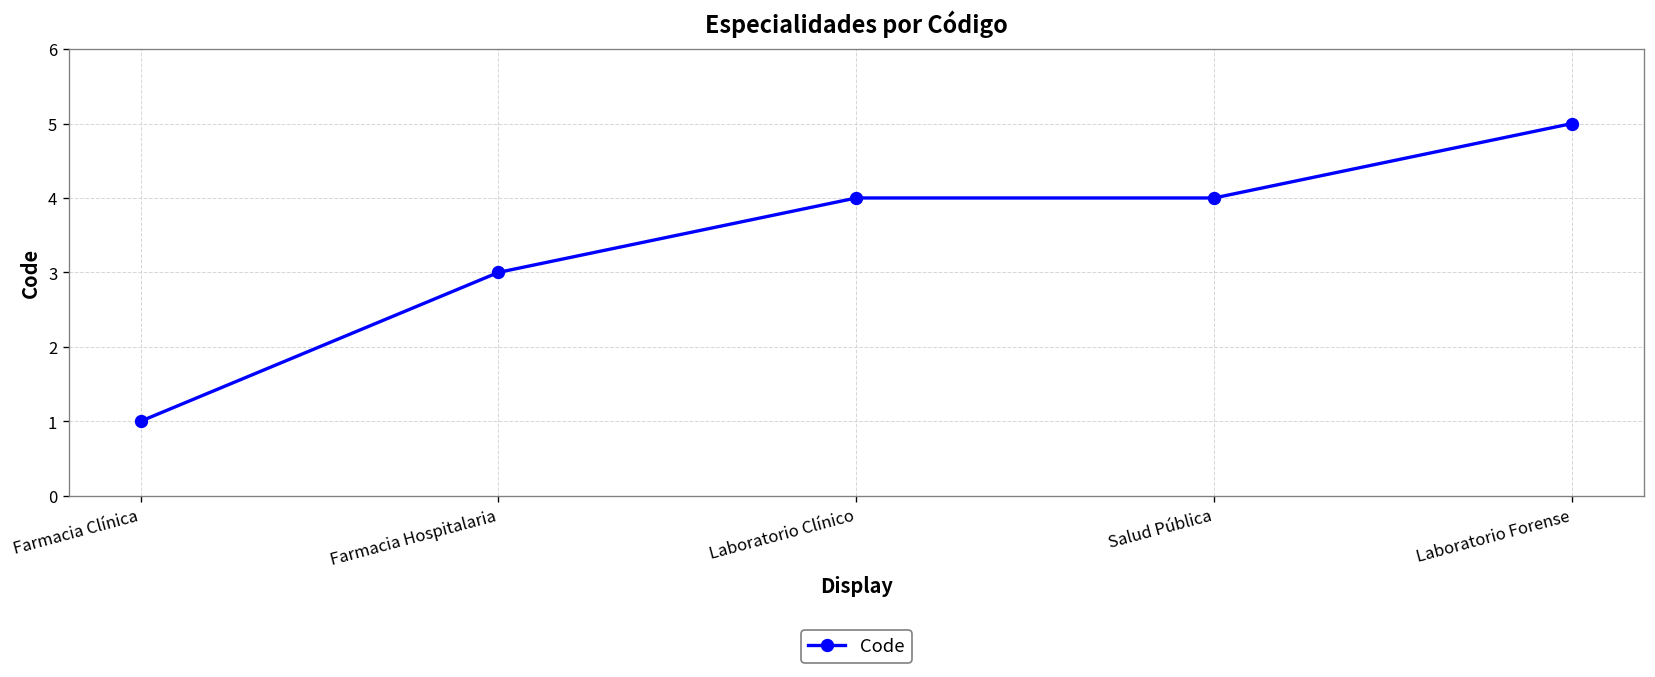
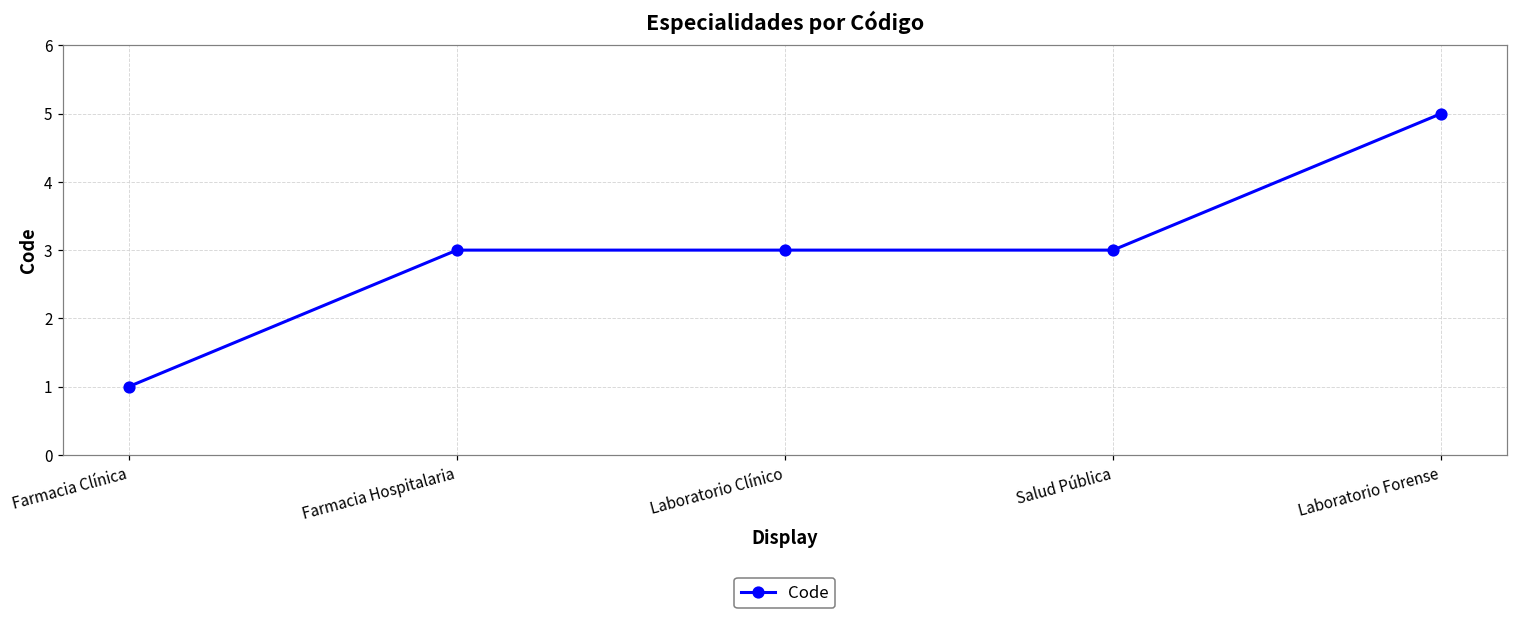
Laboratorio Clínico: 4 -> 3
Salud Pública: 4 -> 3
